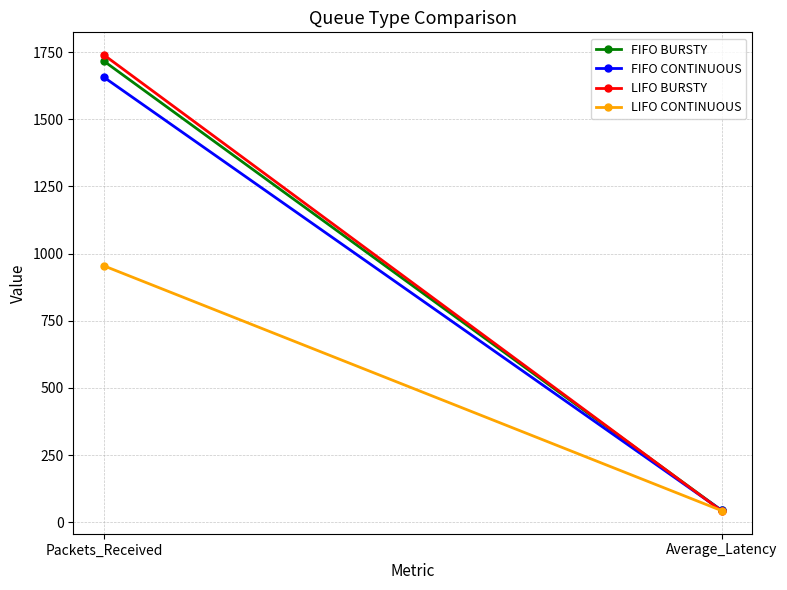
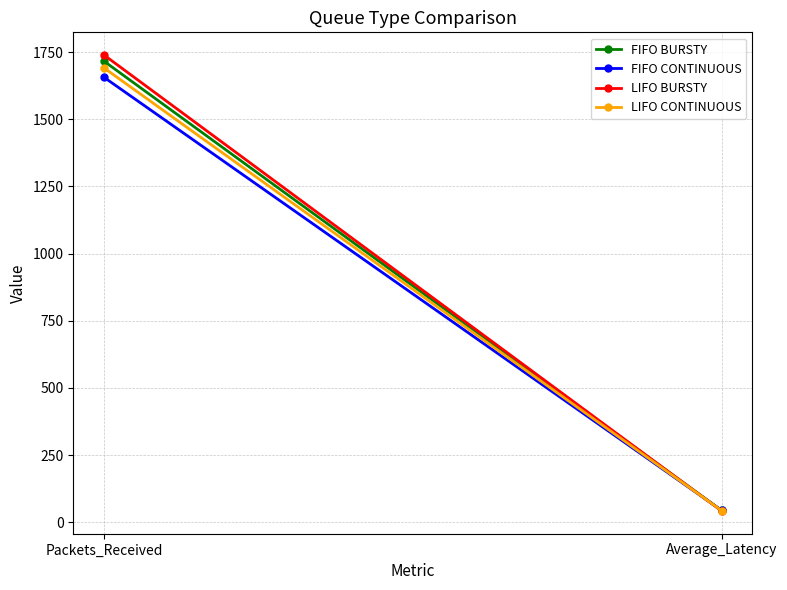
LIFO CONTINUOUS, Packets_Received: 950 -> 1690
